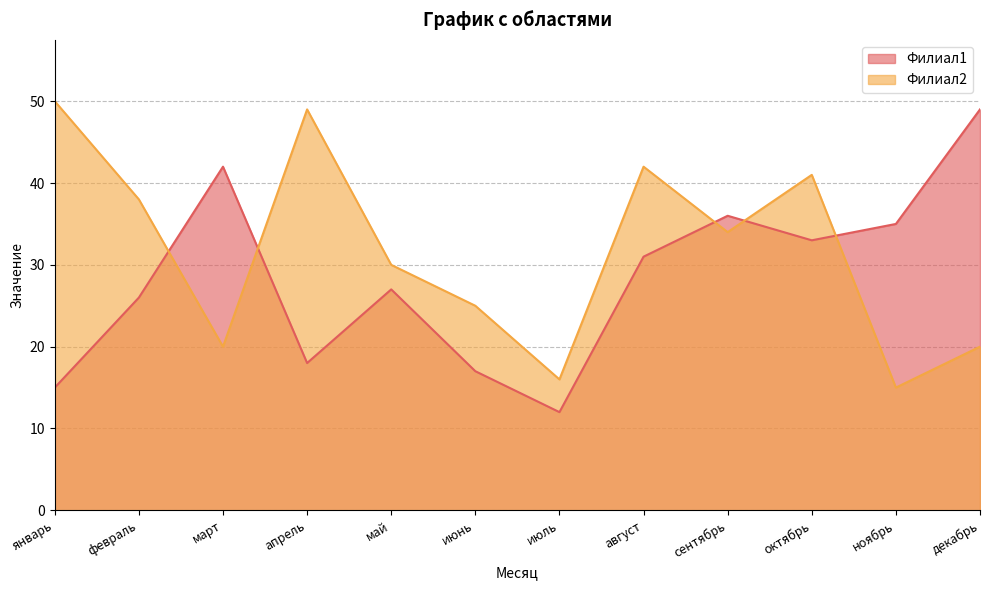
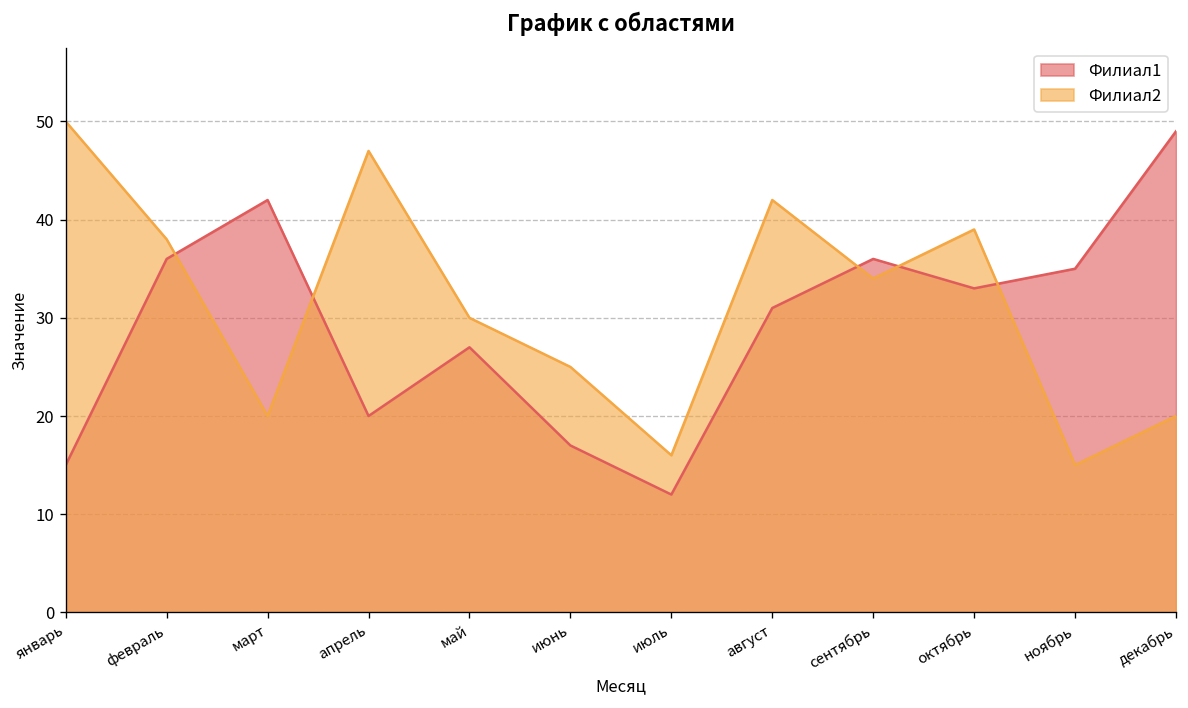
Филиал1, февраль: 26 -> 36
Филиал1, апрель: 18 -> 20
Филиал2, апрель: 49 -> 47
Филиал2, октябрь: 41 -> 39
